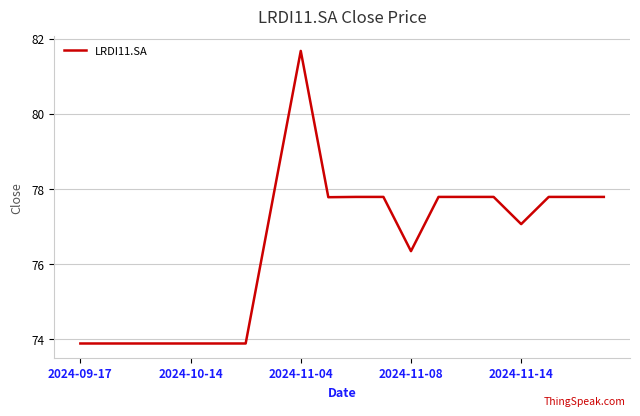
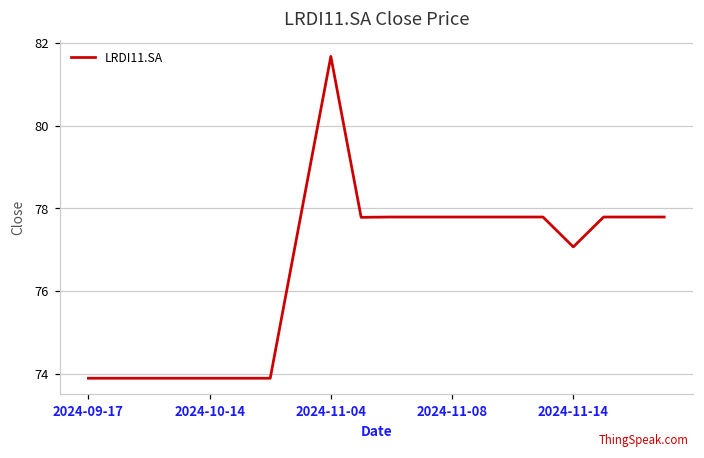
2024-11-08: 76.3 -> 77.8
